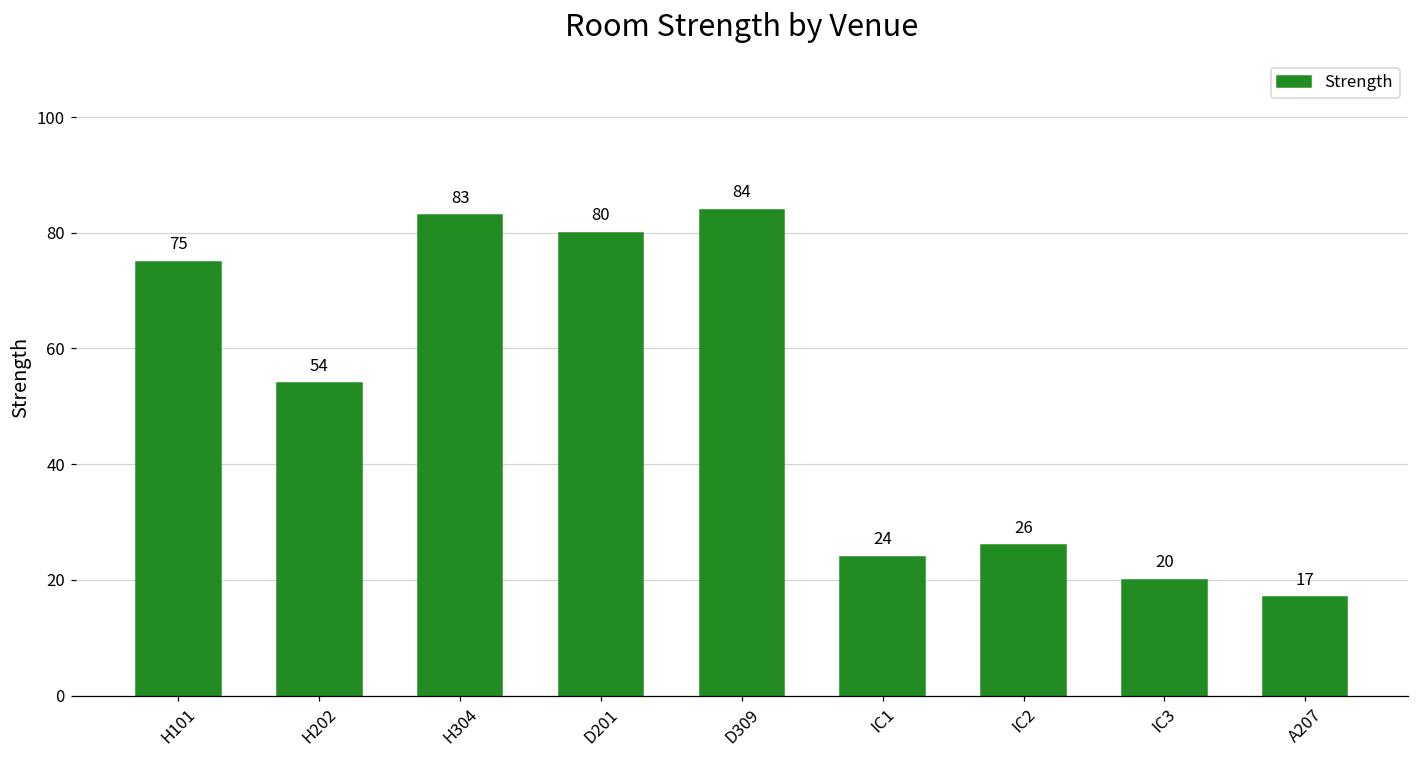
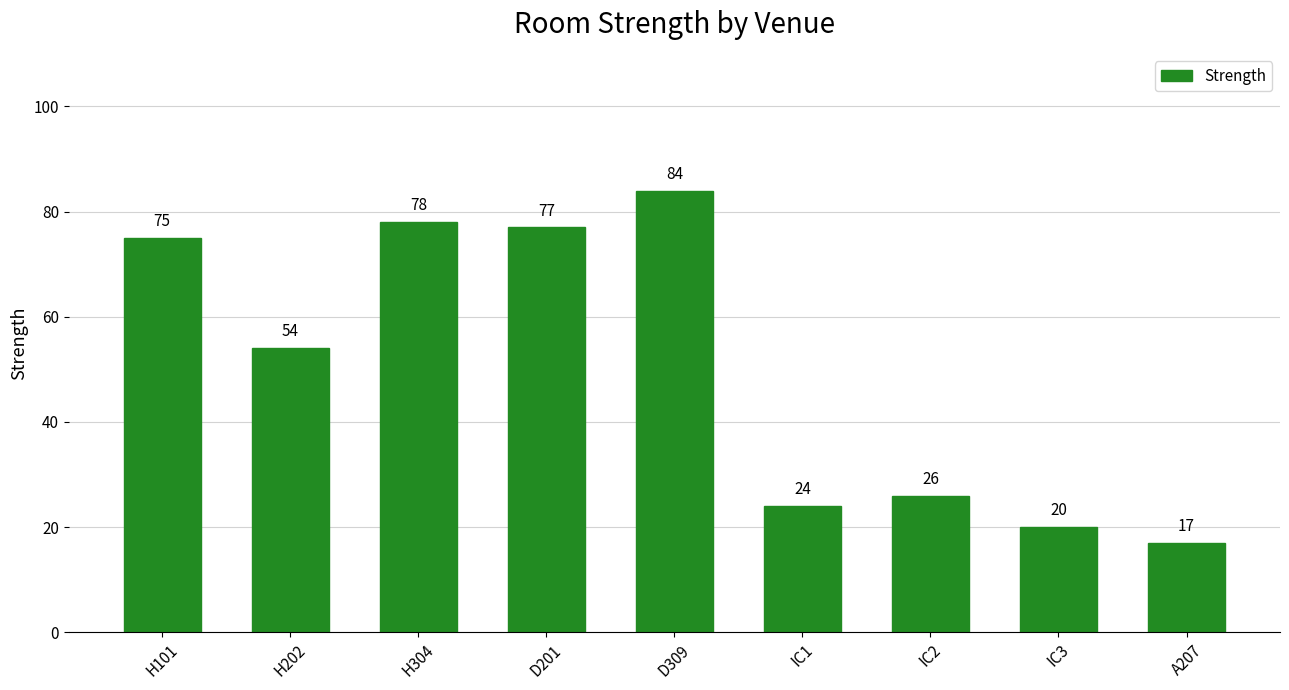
H304: 83 -> 78
D201: 80 -> 77
